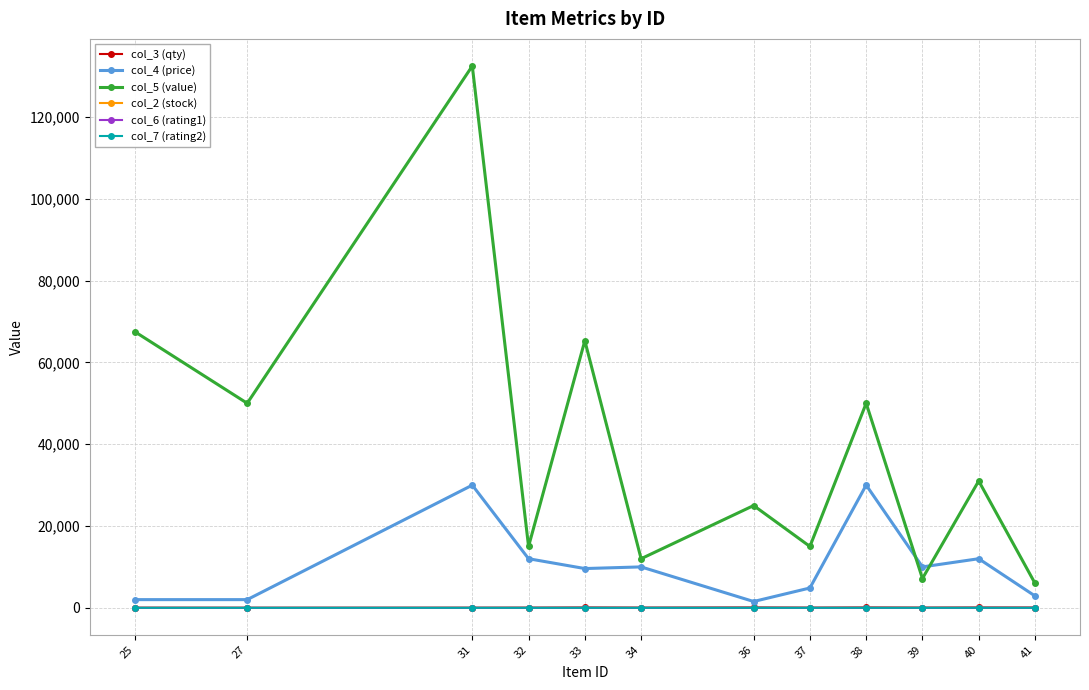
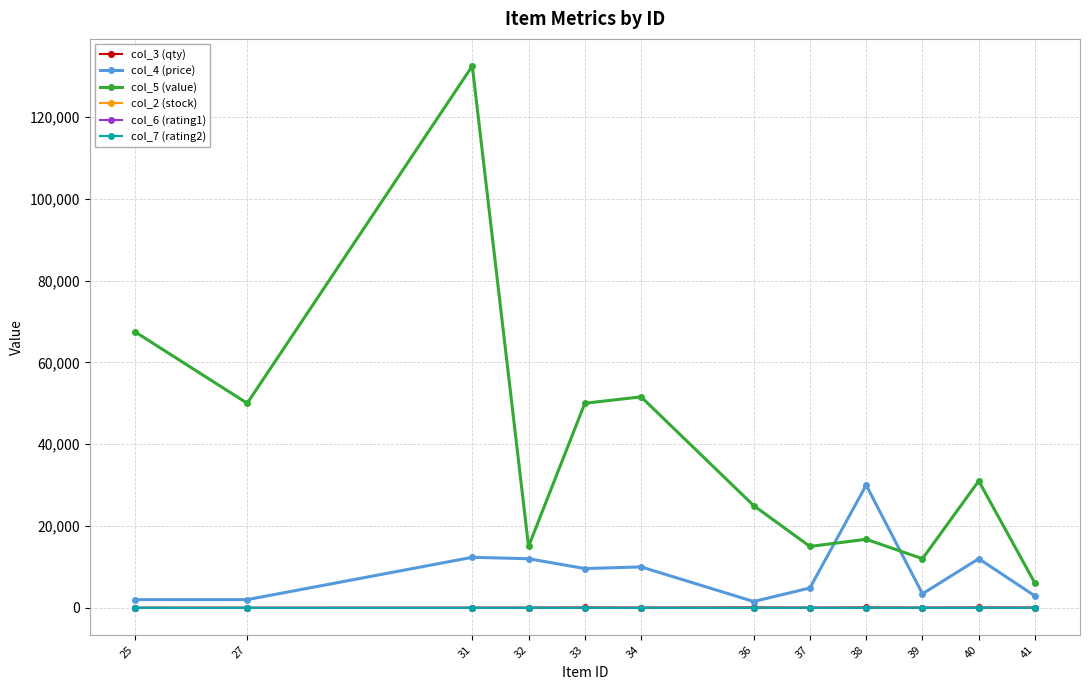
col_4 (price), 31: 30,000 -> 12,000
col_5 (value), 33: 65,000 -> 50,000
col_5 (value), 34: 12,000 -> 52,000
col_5 (value), 38: 50,000 -> 17,000
col_4 (price), 39: 10,000 -> 3,000
col_5 (value), 39: 7,000 -> 12,000
